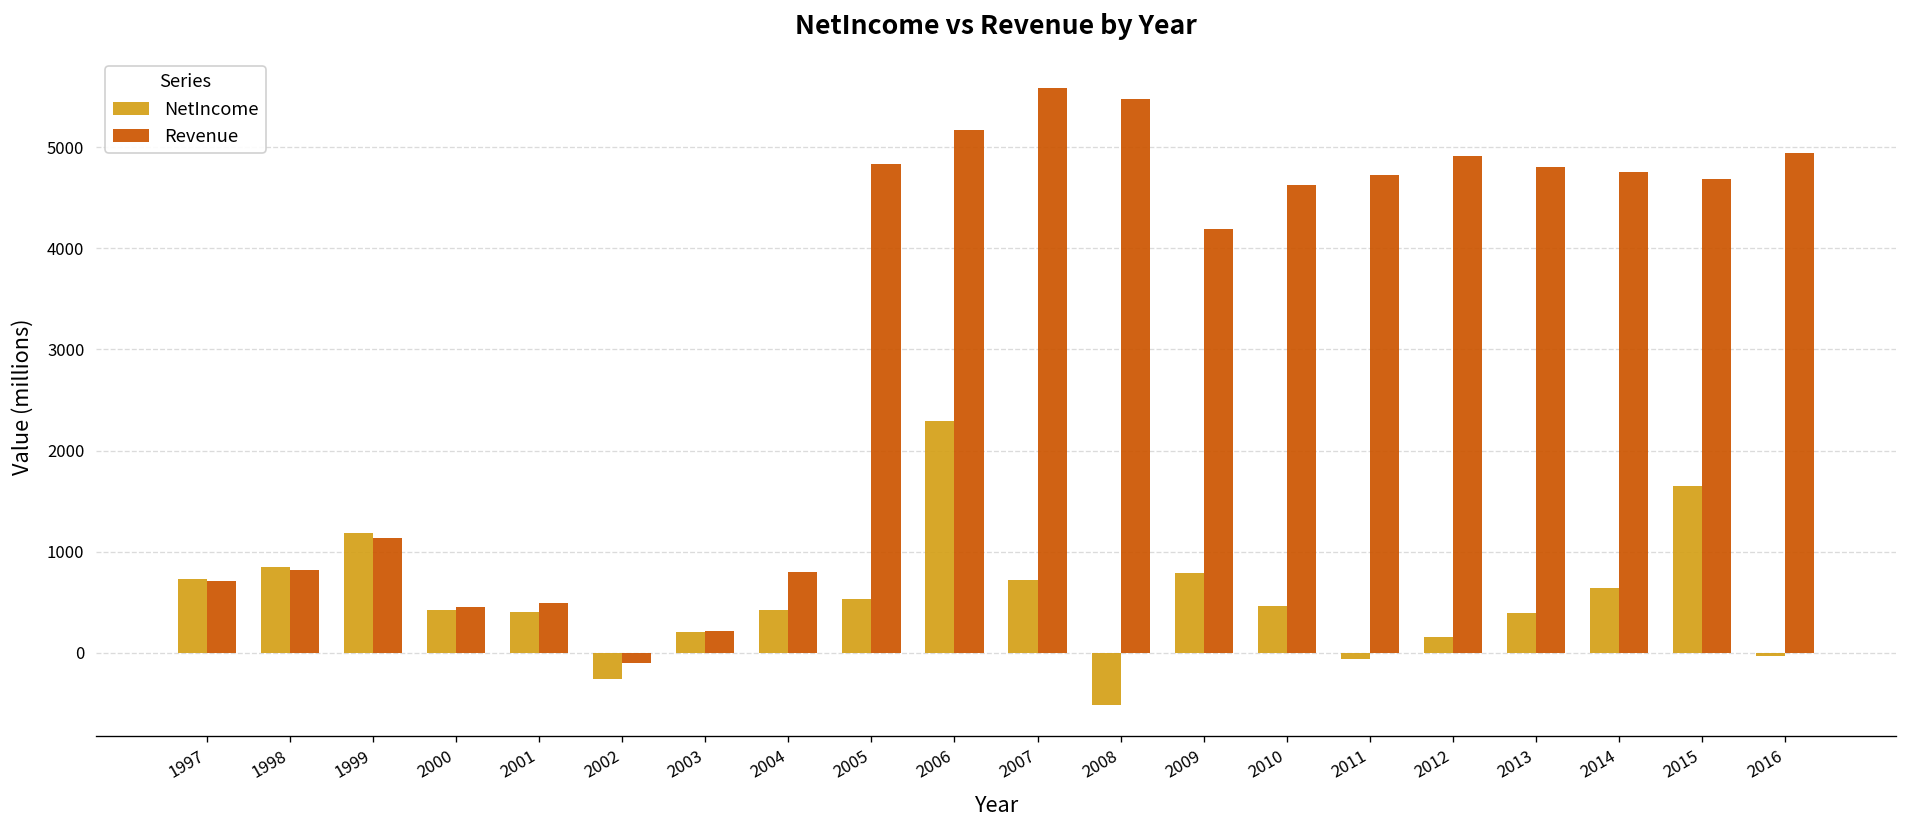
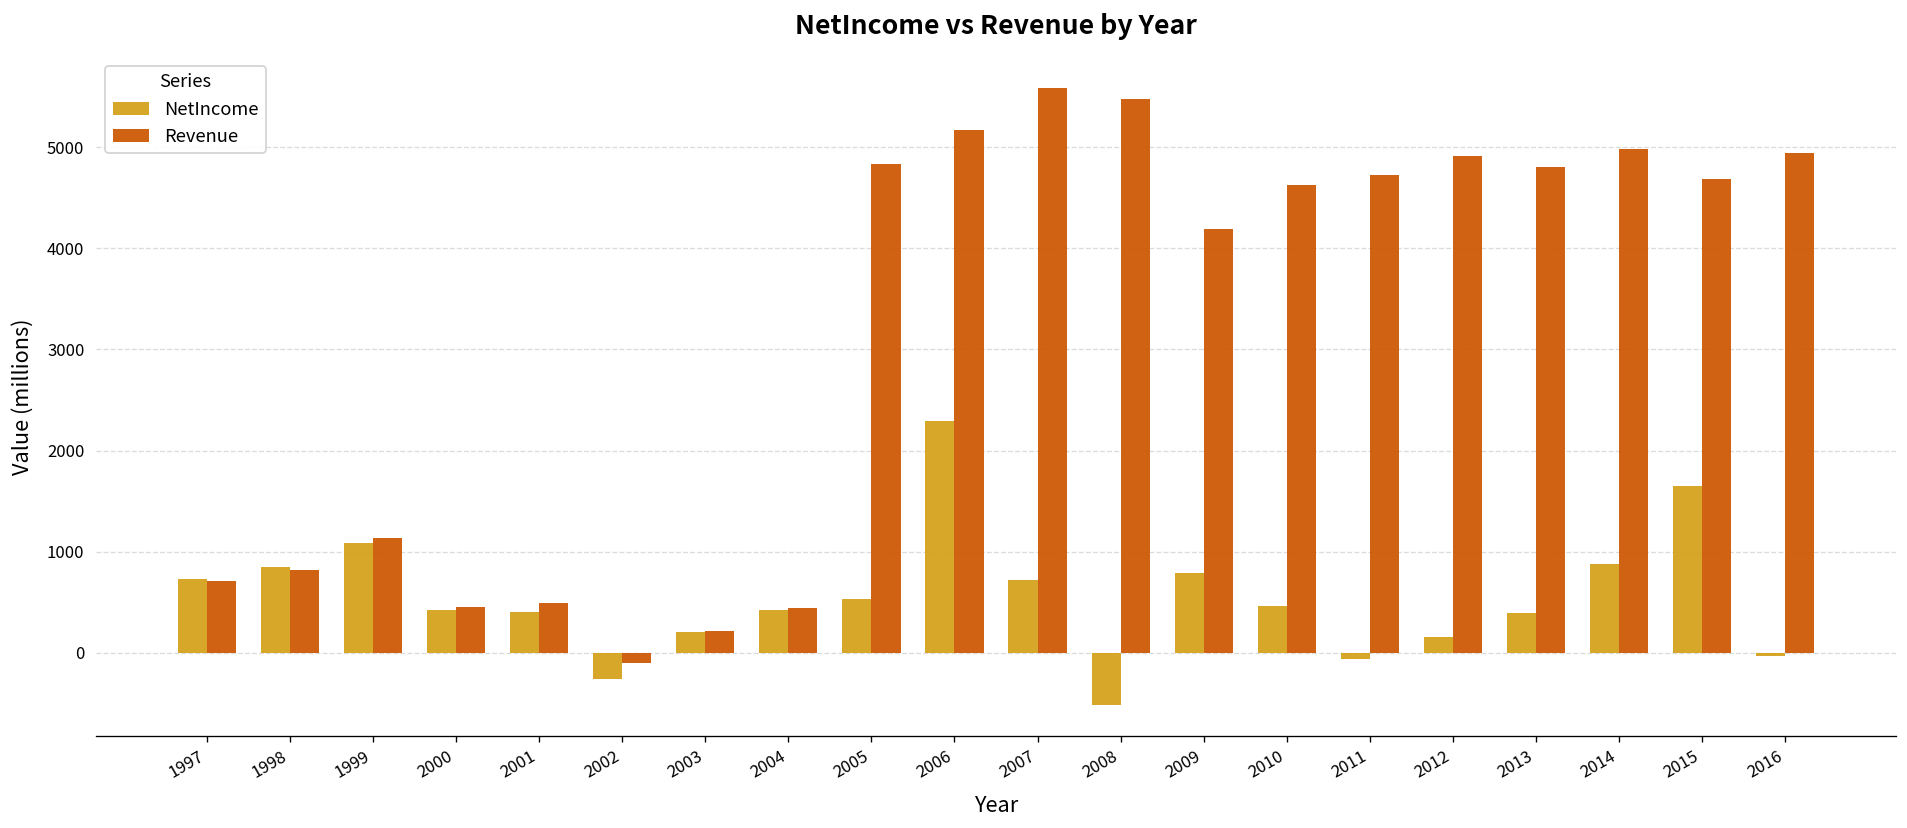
NetIncome, 1999: 1200 -> 1100
Revenue, 2004: 800 -> 400
NetIncome, 2014: 600 -> 900
Revenue, 2014: 4800 -> 5000
